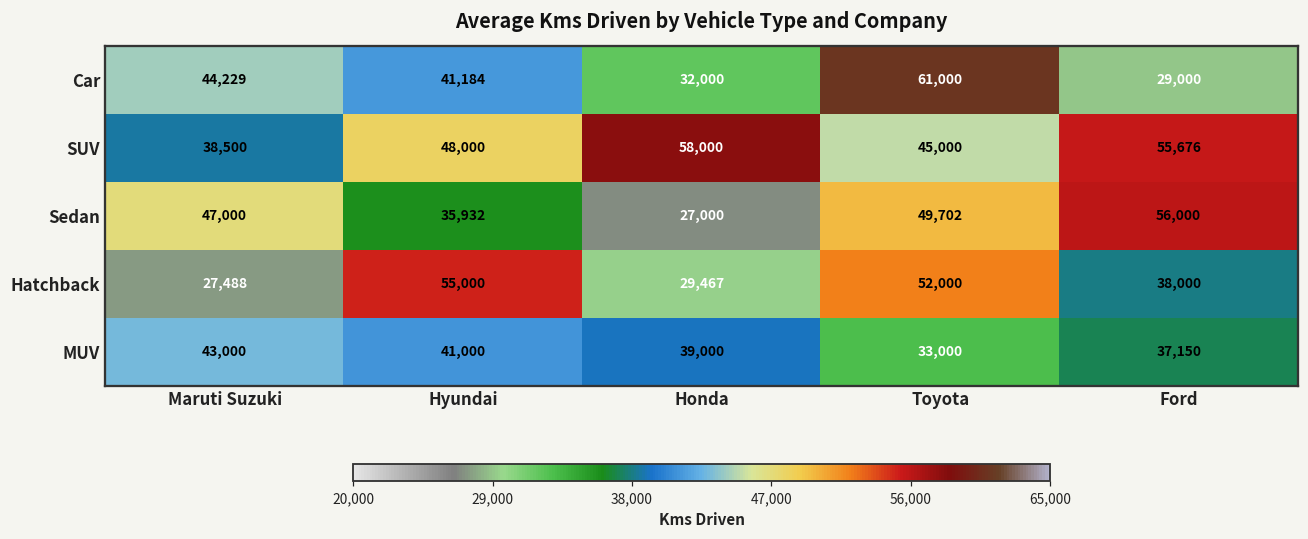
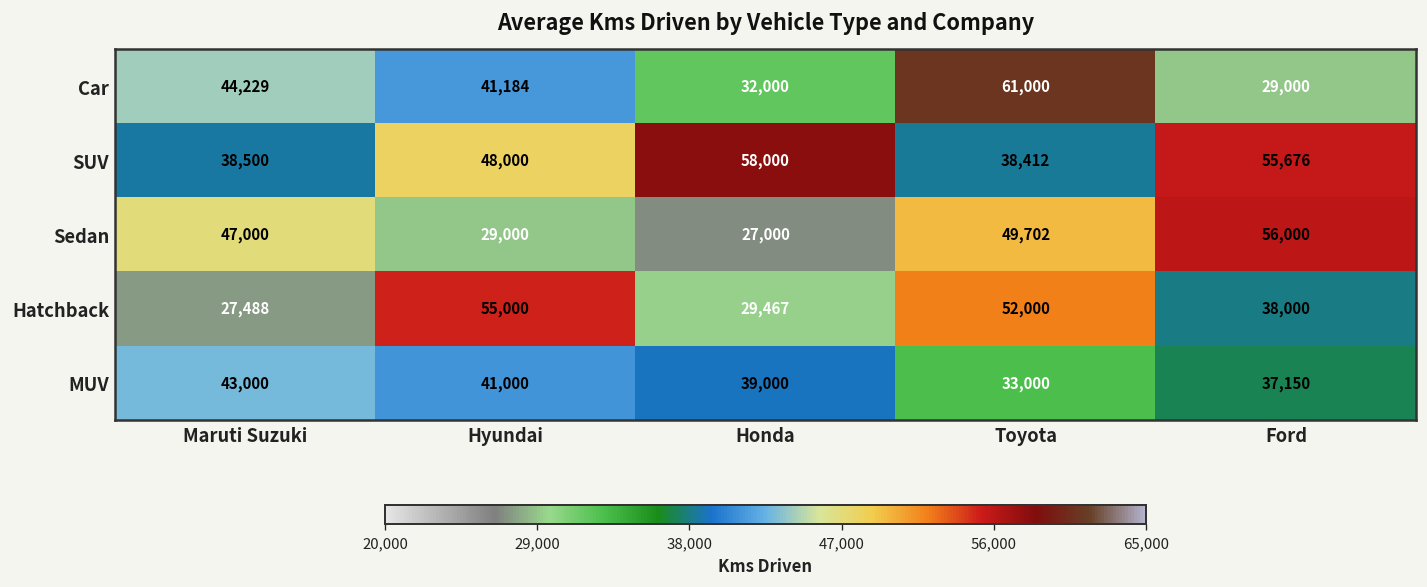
SUV, Toyota: 45,000 -> 38,412
Sedan, Hyundai: 35,932 -> 29,000
